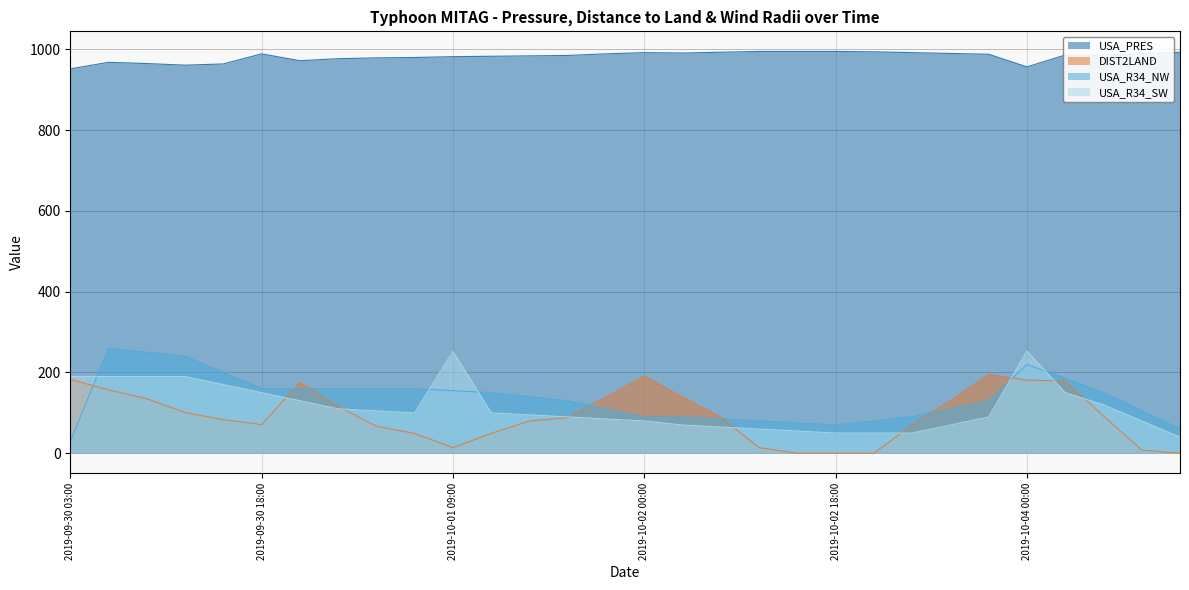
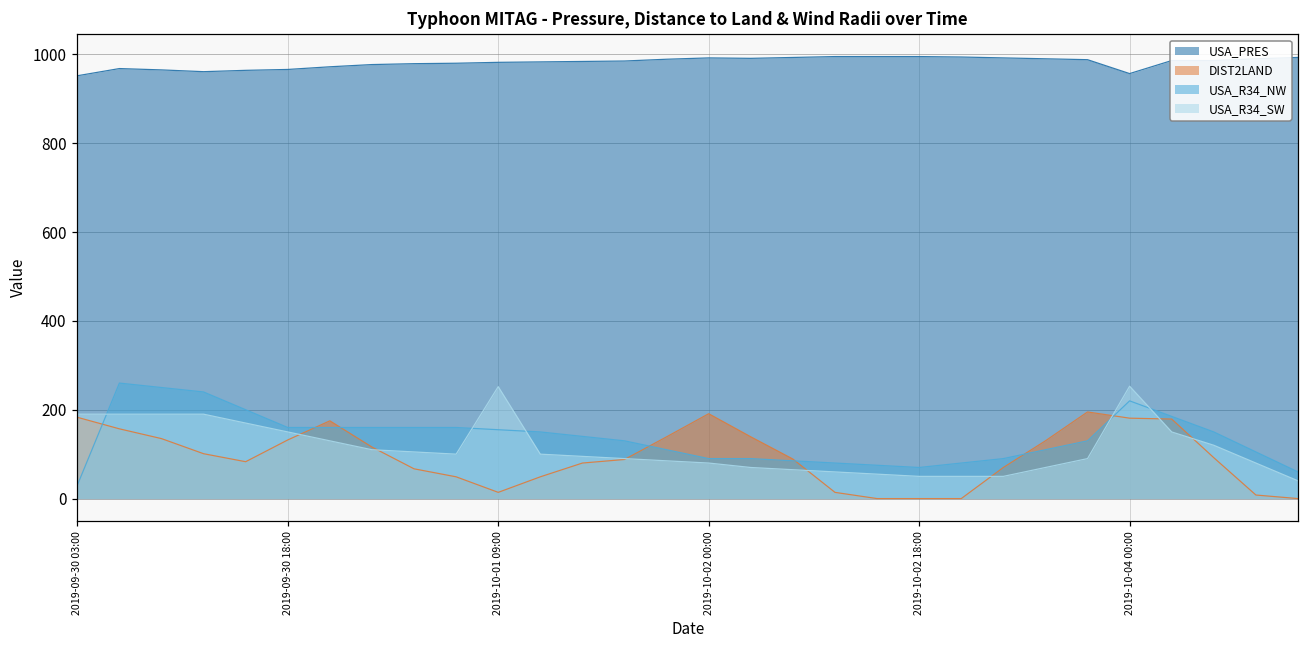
USA_PRES, 2019-09-30 18:00: 990 -> 970
DIST2LAND, 2019-09-30 18:00: 70 -> 130
